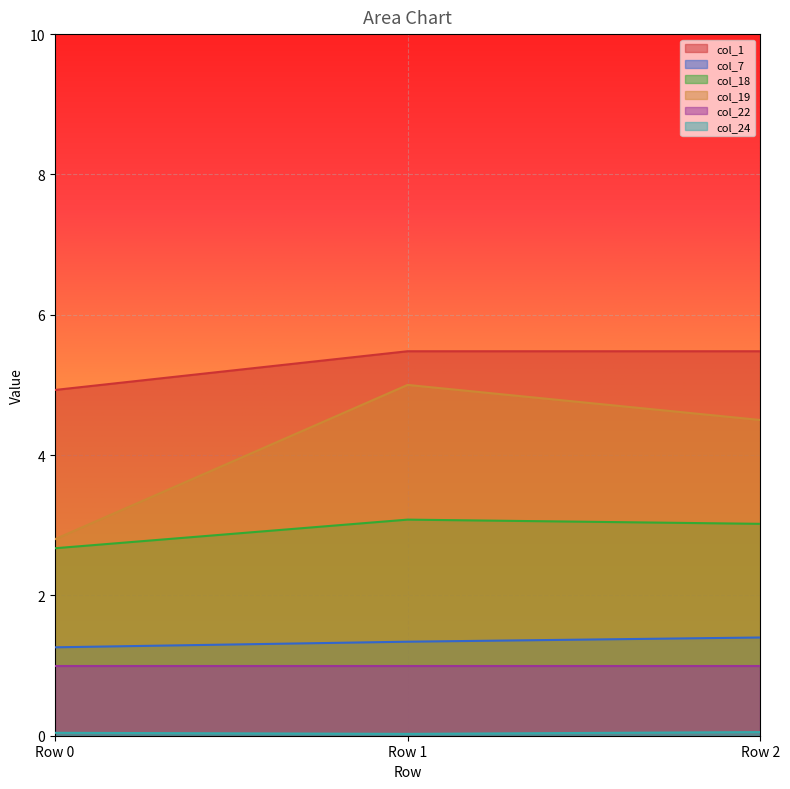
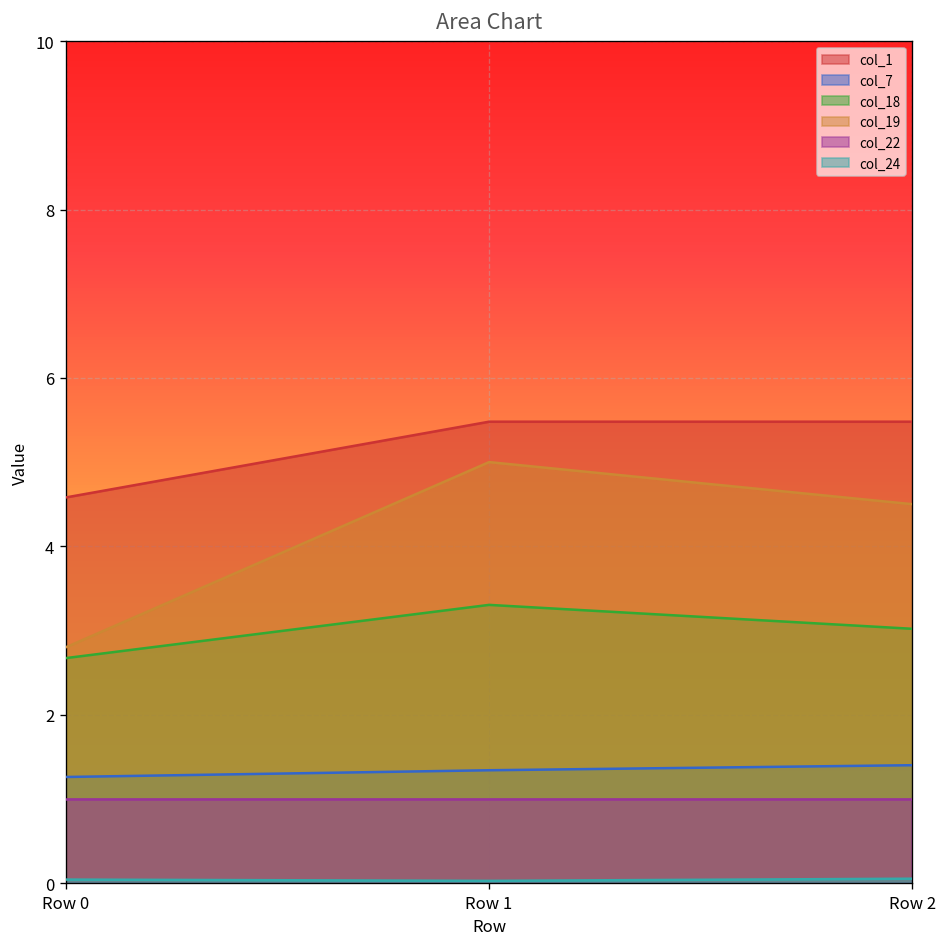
col_1, Row 0: 4.9 -> 4.6
col_18, Row 1: 3.1 -> 3.3
